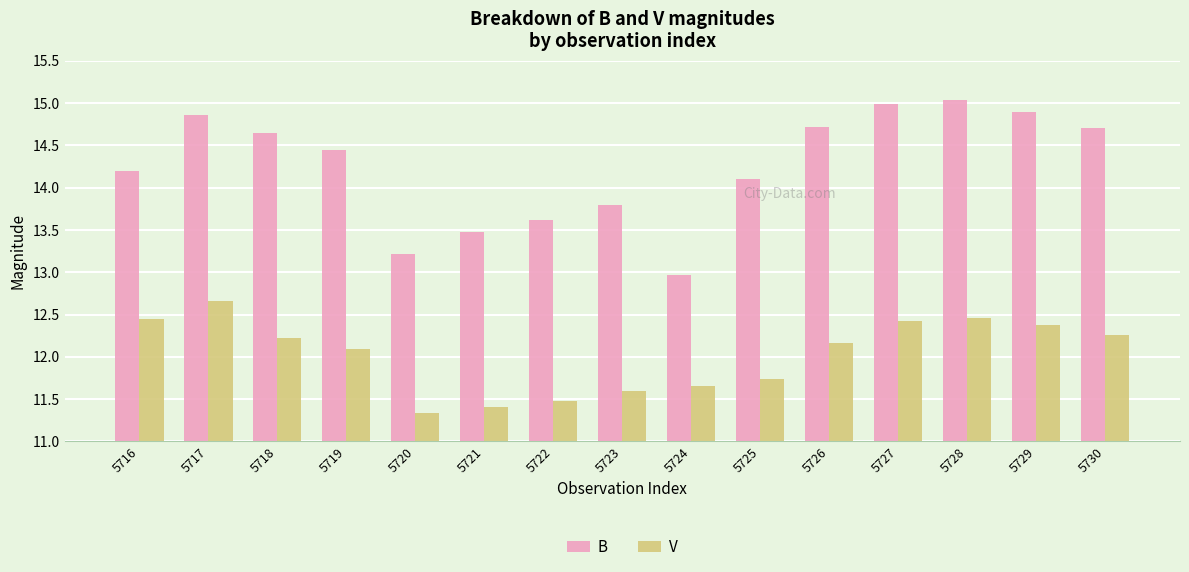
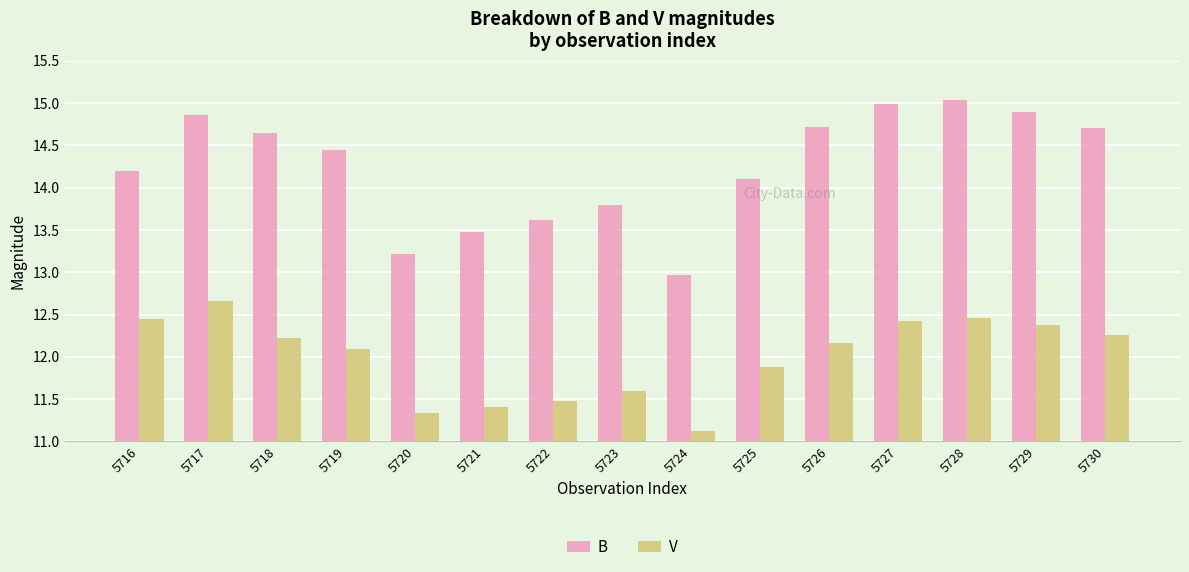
V, 5724: 11.7 -> 11.1
V, 5725: 11.7 -> 11.9
